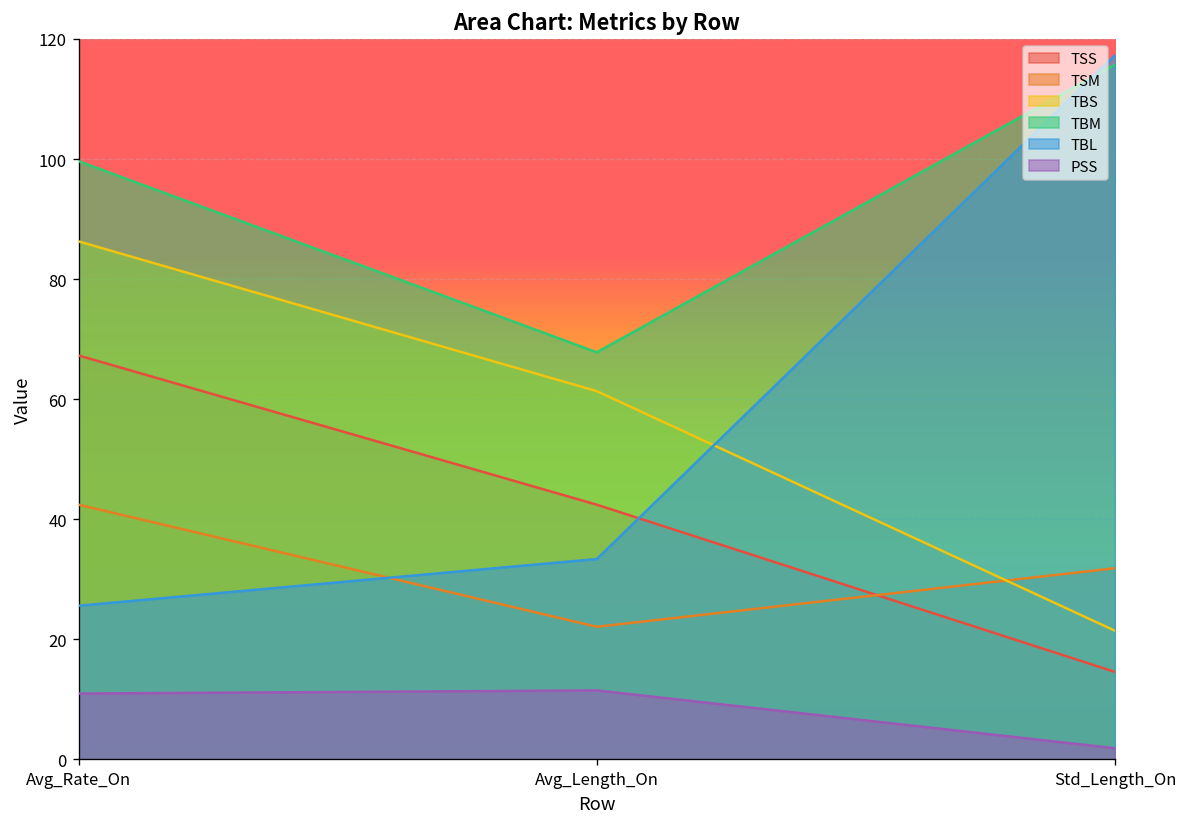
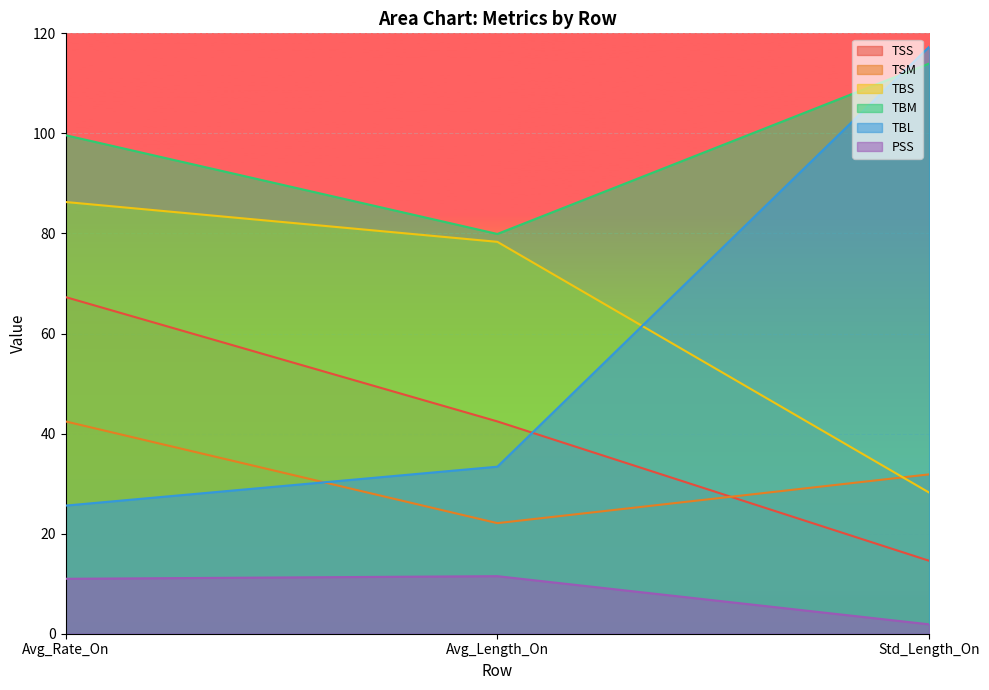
TBS, Avg_Length_On: 61 -> 78
TBM, Avg_Length_On: 68 -> 80
TBS, Std_Length_On: 21 -> 28
TBM, Std_Length_On: 116 -> 114
